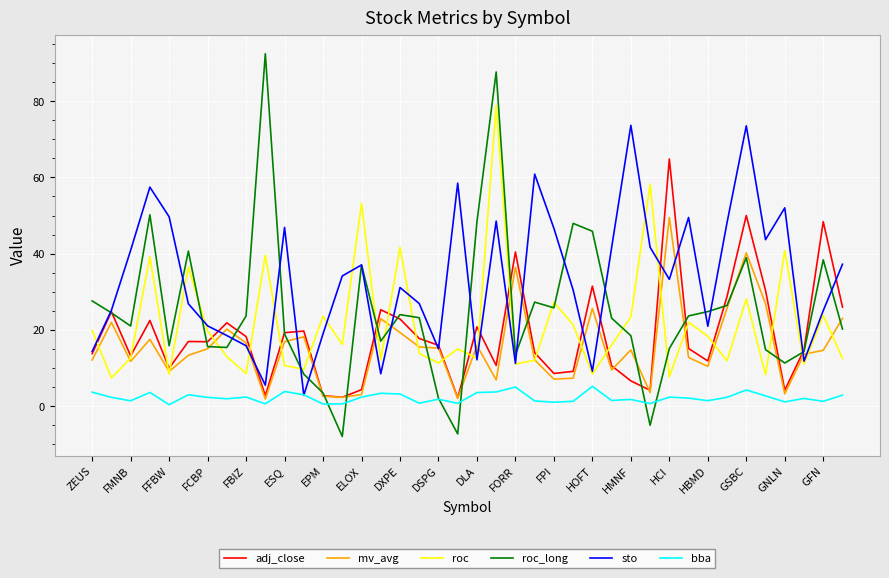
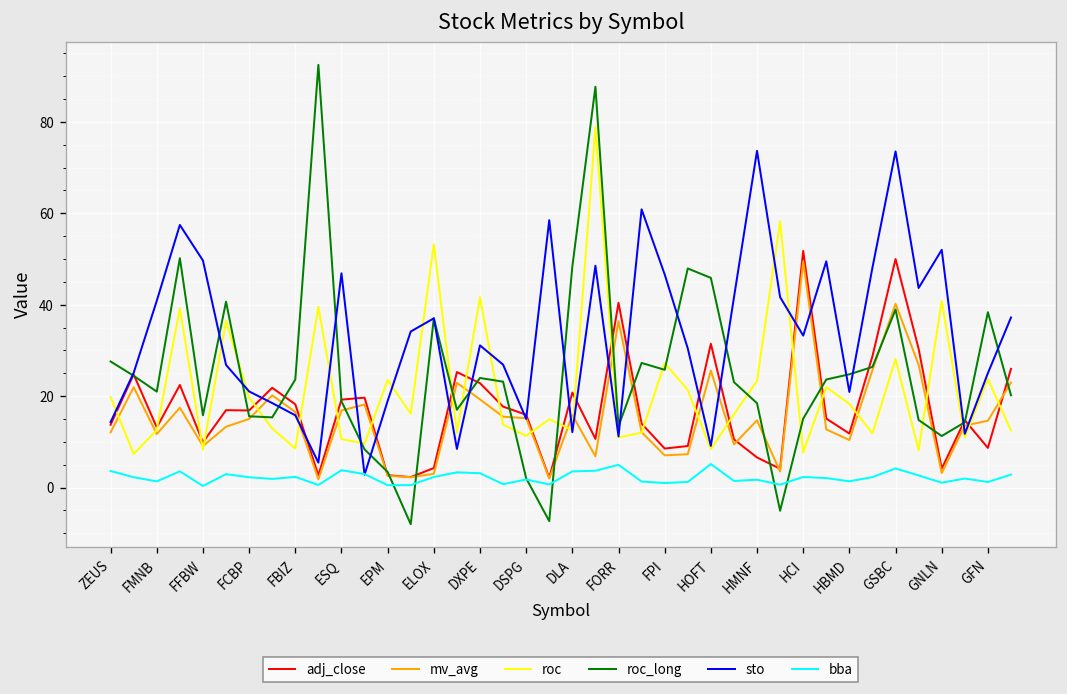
adj_close, HCI: 65 -> 52
adj_close, GFN: 48 -> 9
